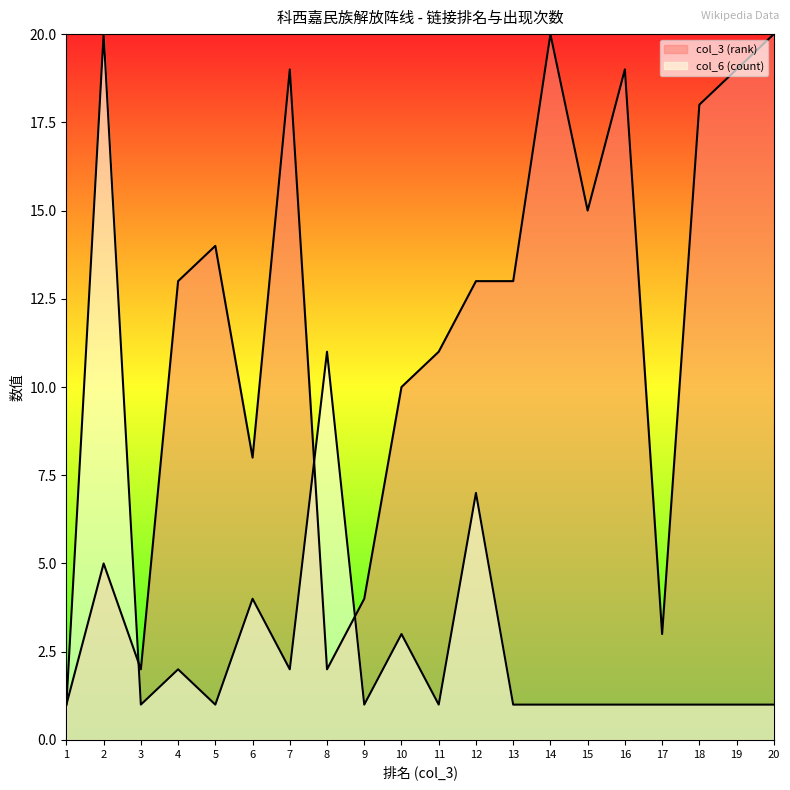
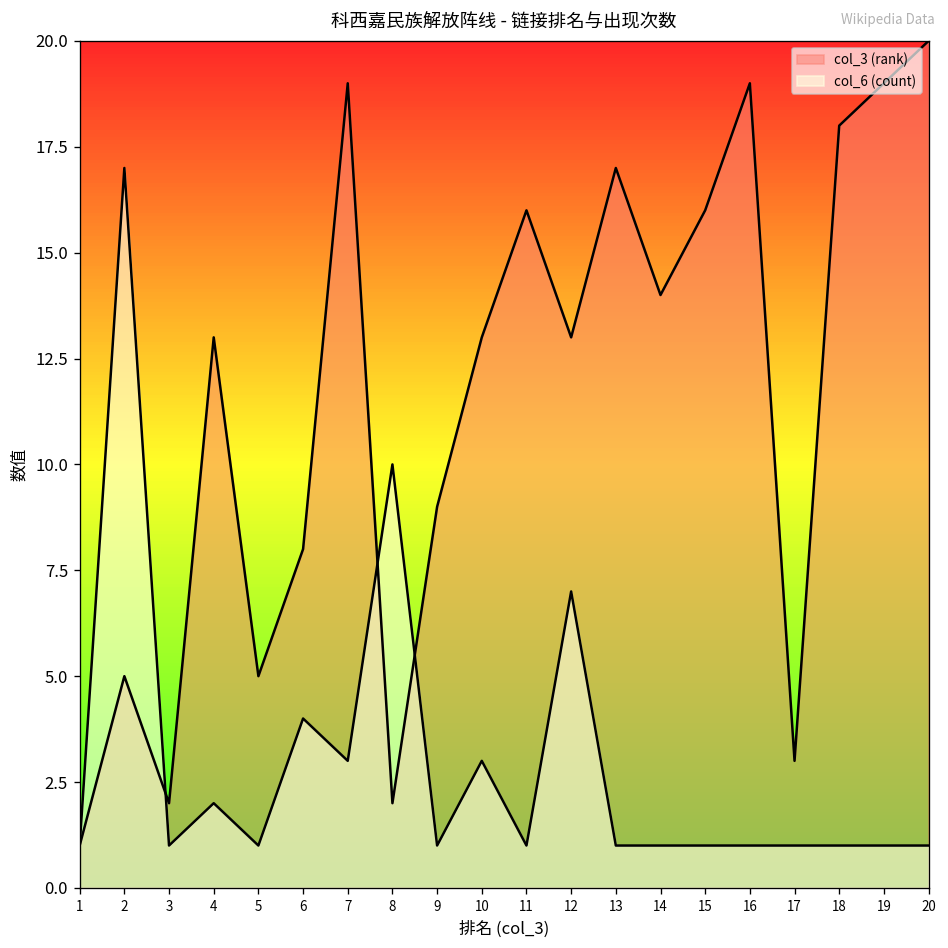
col_6 (count), 2: 20 -> 17
col_3 (rank), 5: 14 -> 5
col_6 (count), 7: 2 -> 3
col_6 (count), 8: 11 -> 10
col_3 (rank), 9: 4 -> 9
col_3 (rank), 10: 10 -> 13
col_3 (rank), 11: 11 -> 16
col_3 (rank), 13: 13 -> 17
col_3 (rank), 14: 20 -> 14
col_3 (rank), 15: 15 -> 16
